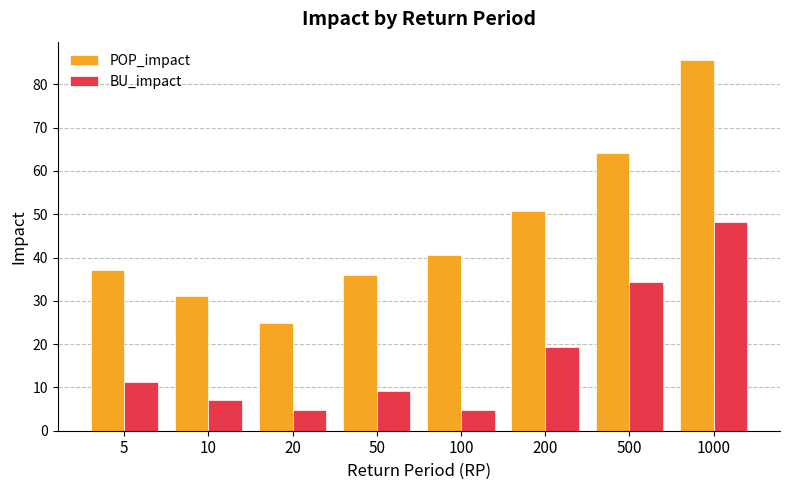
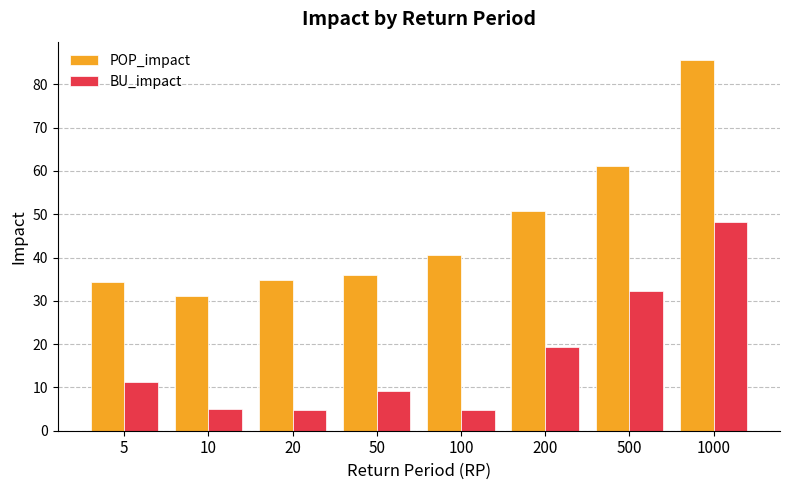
POP_impact, 5: 37 -> 34
BU_impact, 10: 7 -> 5
POP_impact, 20: 25 -> 35
POP_impact, 500: 64 -> 61
BU_impact, 500: 34 -> 32
